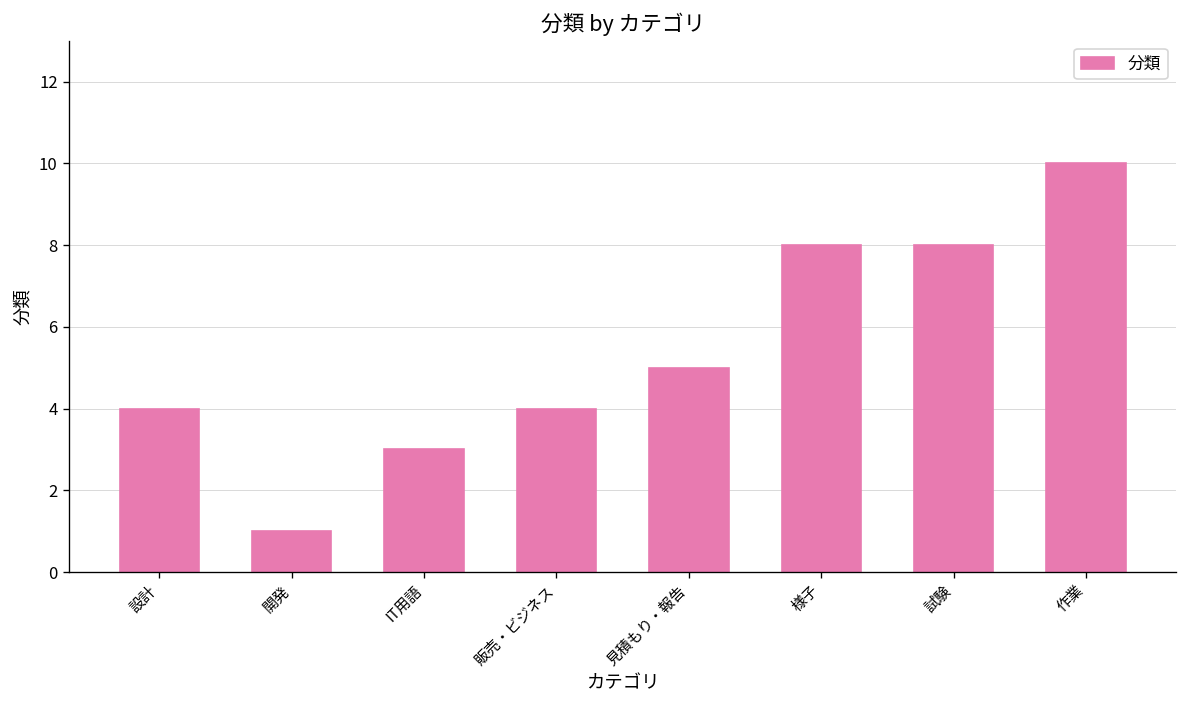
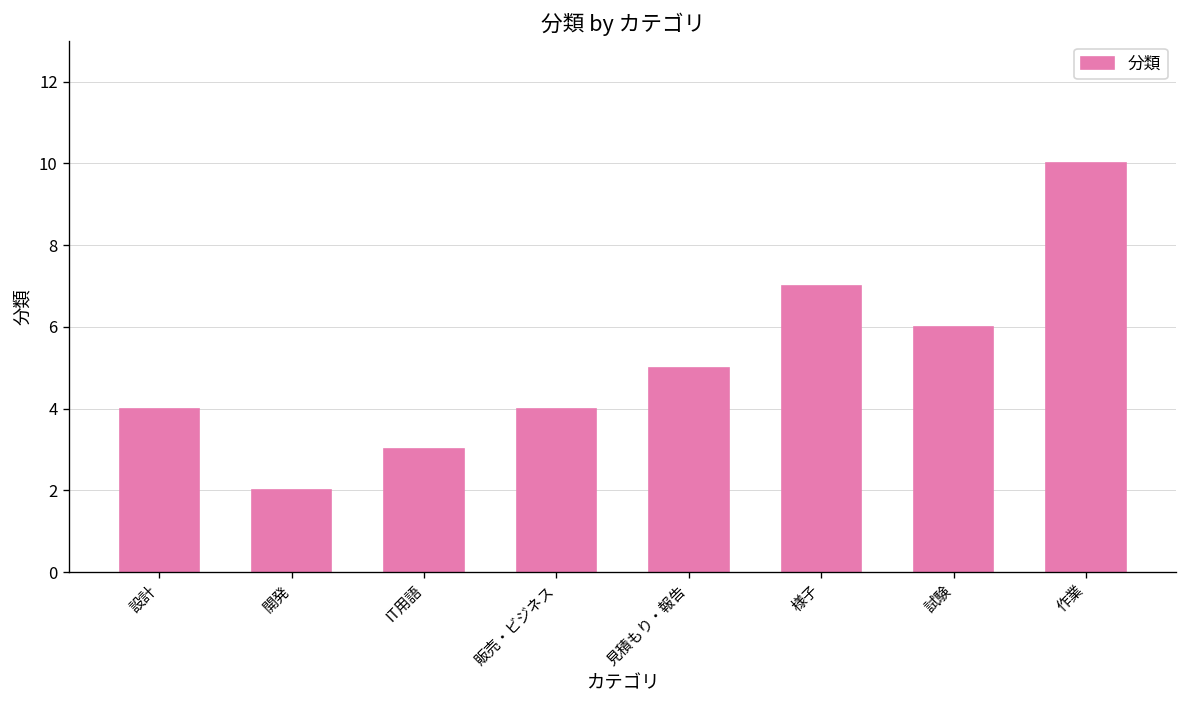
開発: 1 -> 2
様子: 8 -> 7
試験: 8 -> 6
